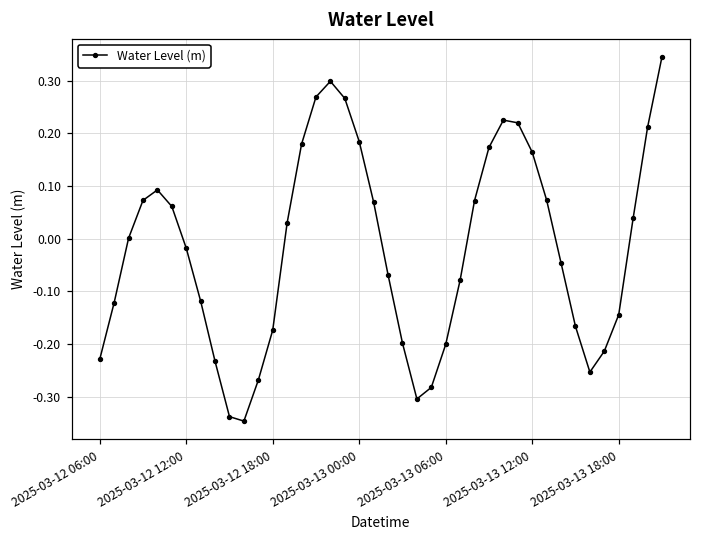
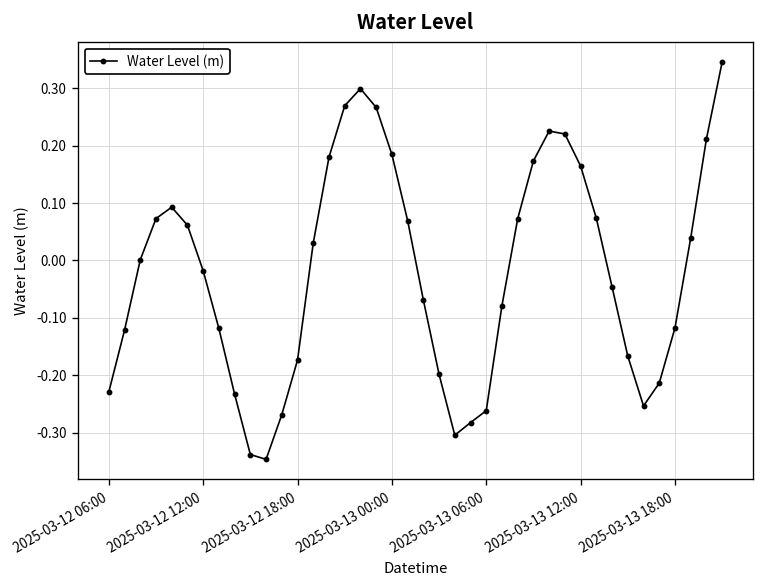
2025-03-13 06:00: -0.20 -> -0.26
2025-03-13 18:00: -0.14 -> -0.12
